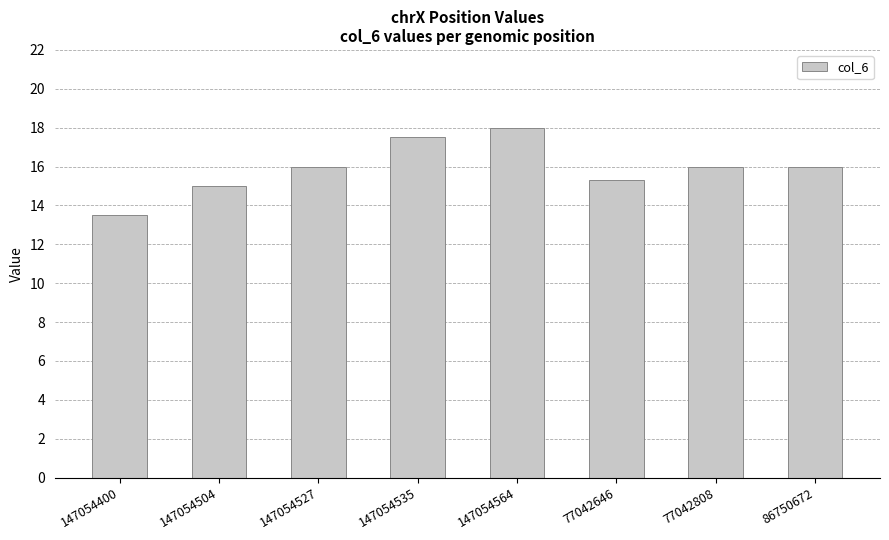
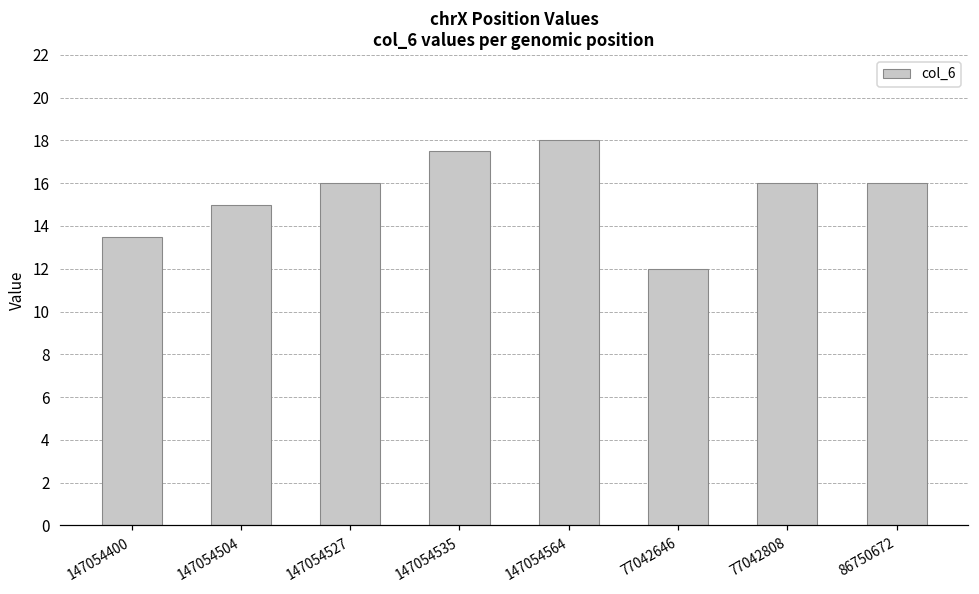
77042646: 15.3 -> 12.0
